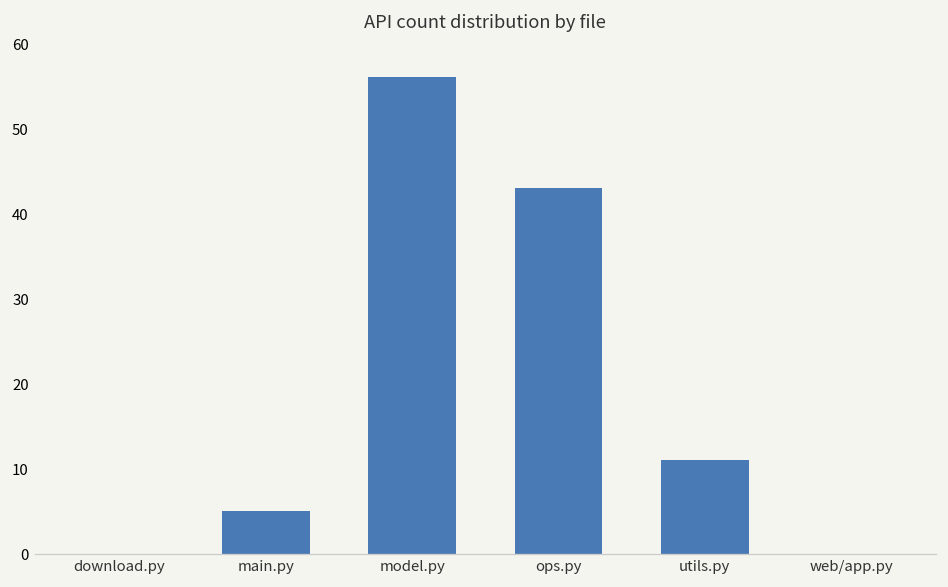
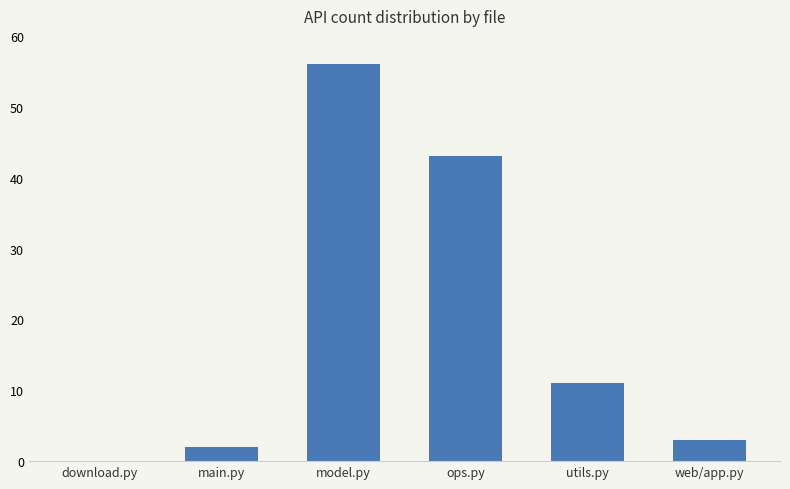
main.py: 5 -> 2
web/app.py: 0 -> 3
